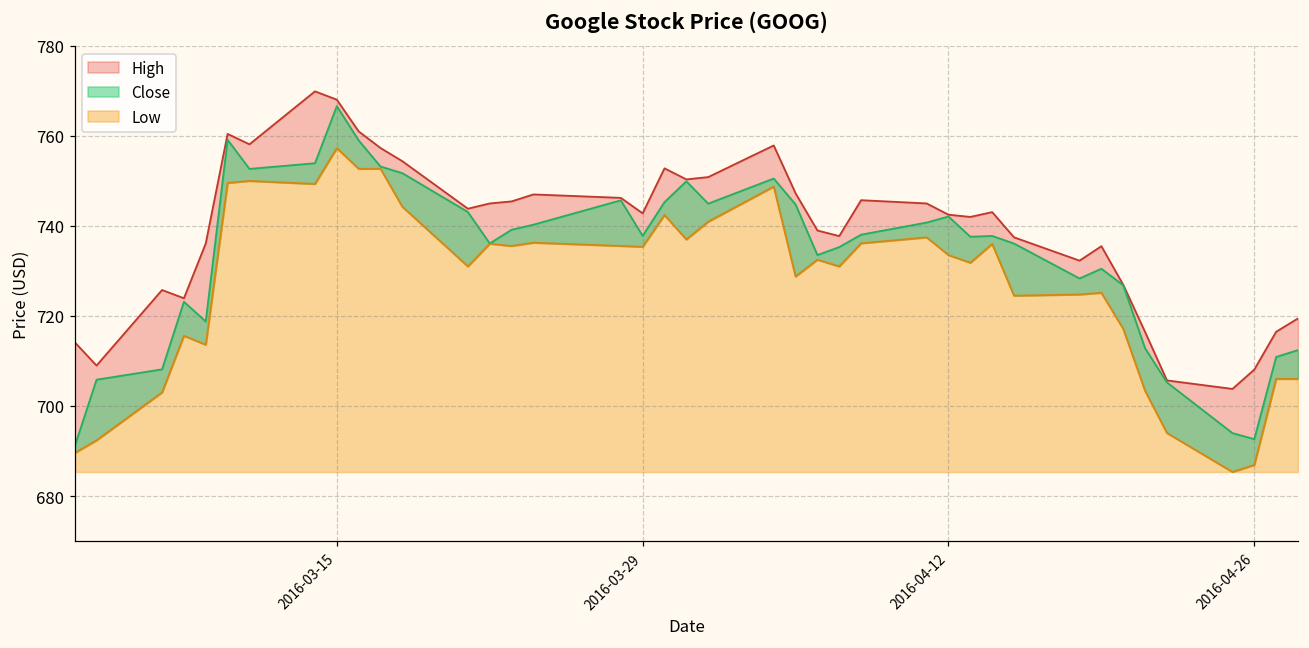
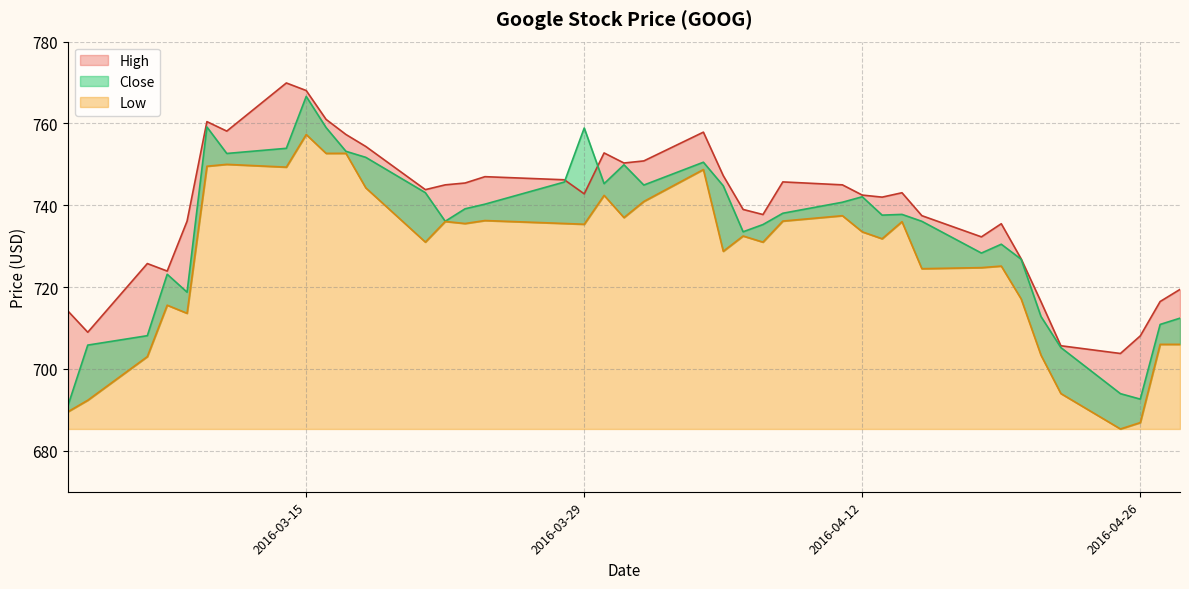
Close, 2016-03-29: 738 -> 759
